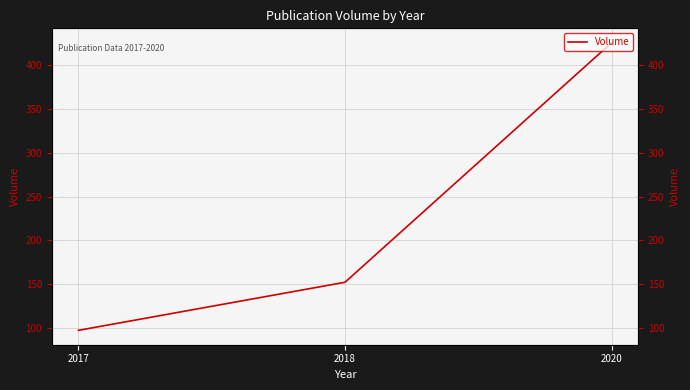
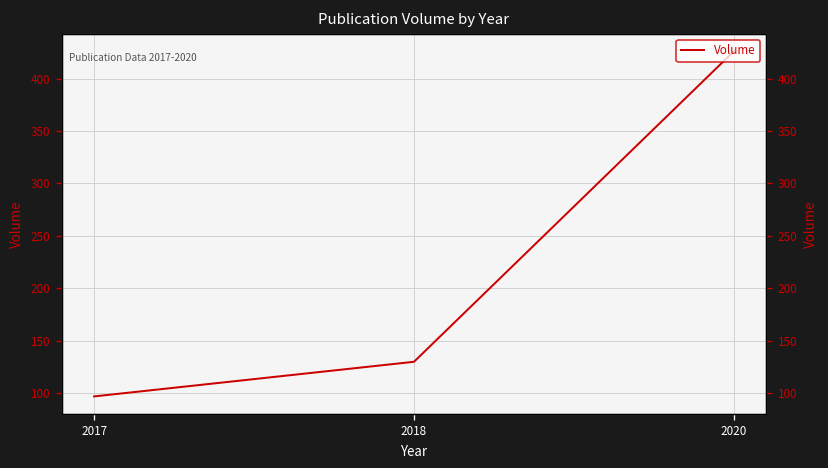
2018: 150 -> 130
